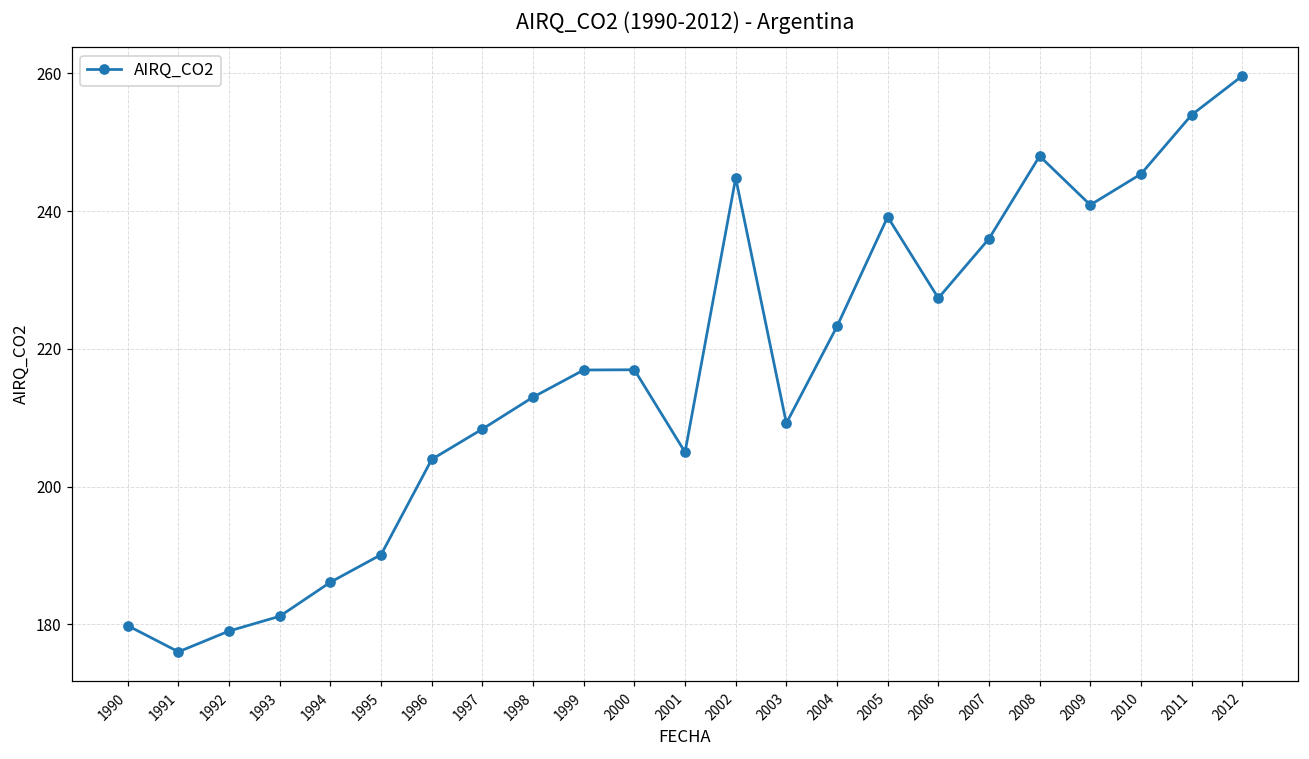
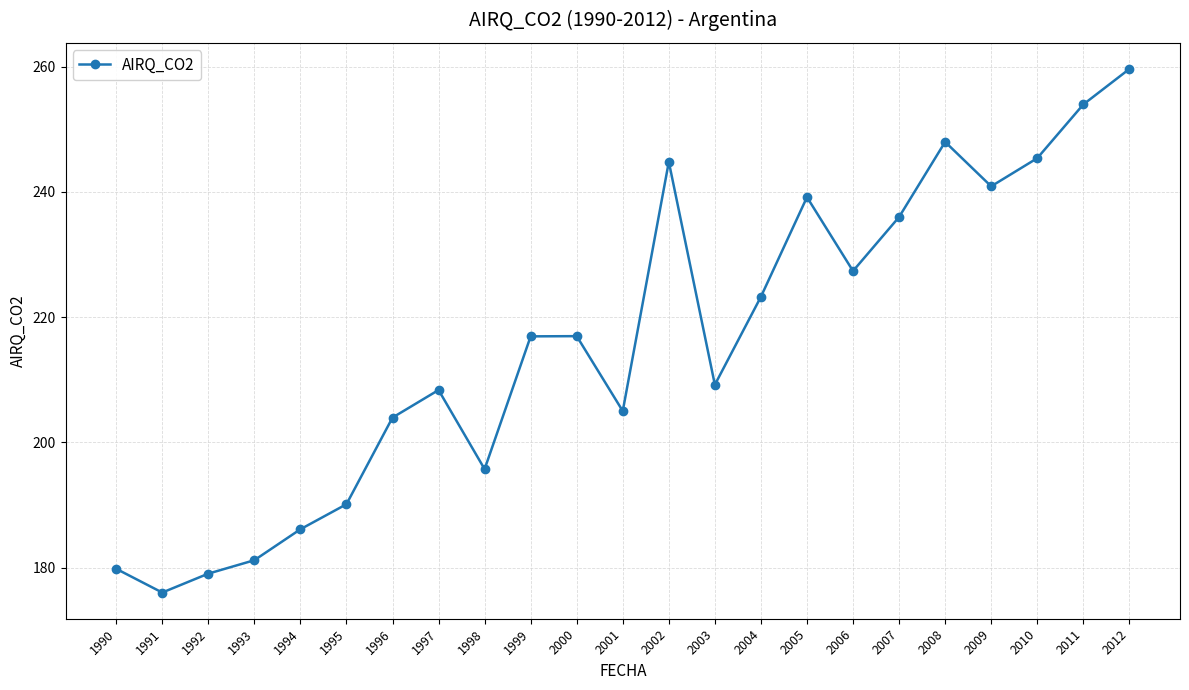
1998: 213 -> 196
